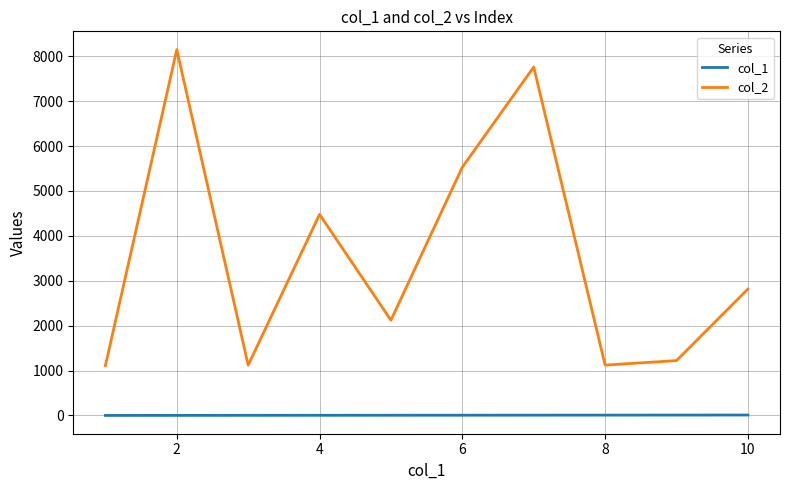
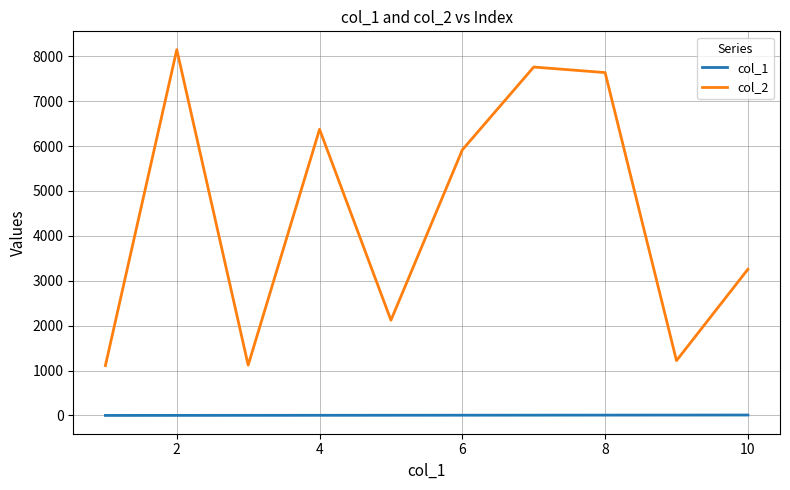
col_2, 4: 4500 -> 6400
col_2, 6: 5500 -> 5900
col_2, 8: 1100 -> 7600
col_2, 10: 2800 -> 3300
